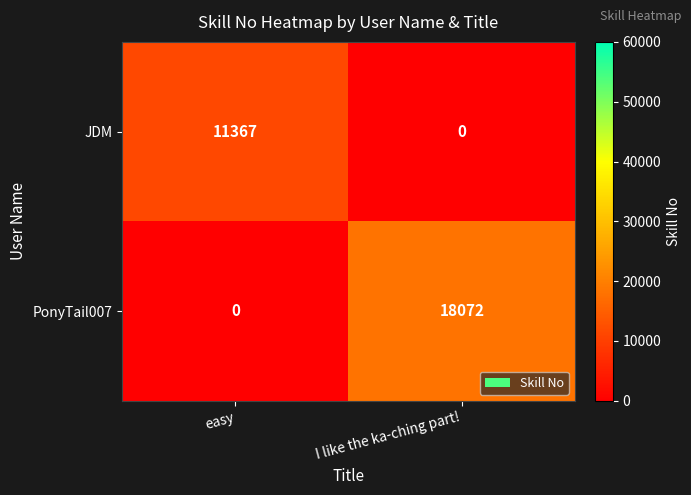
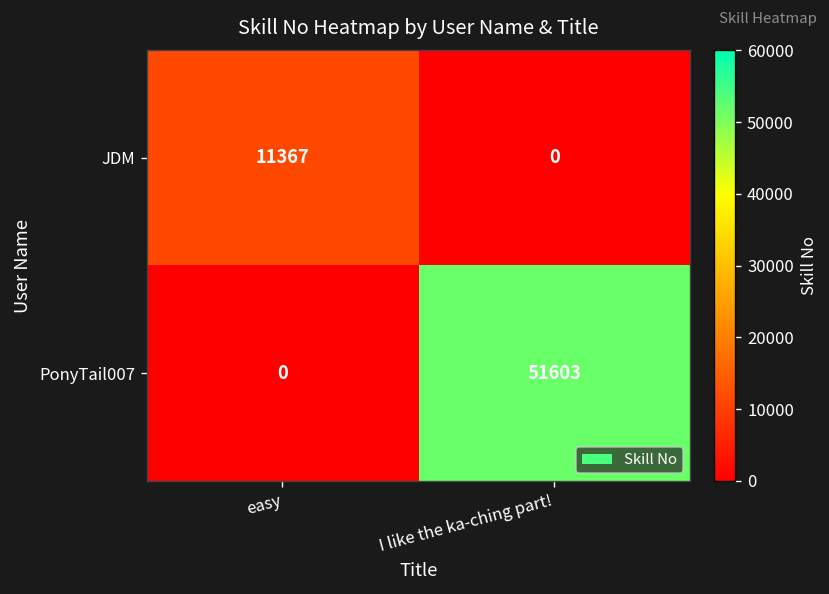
PonyTail007, I like the ka-ching part!: 18072 -> 51603
